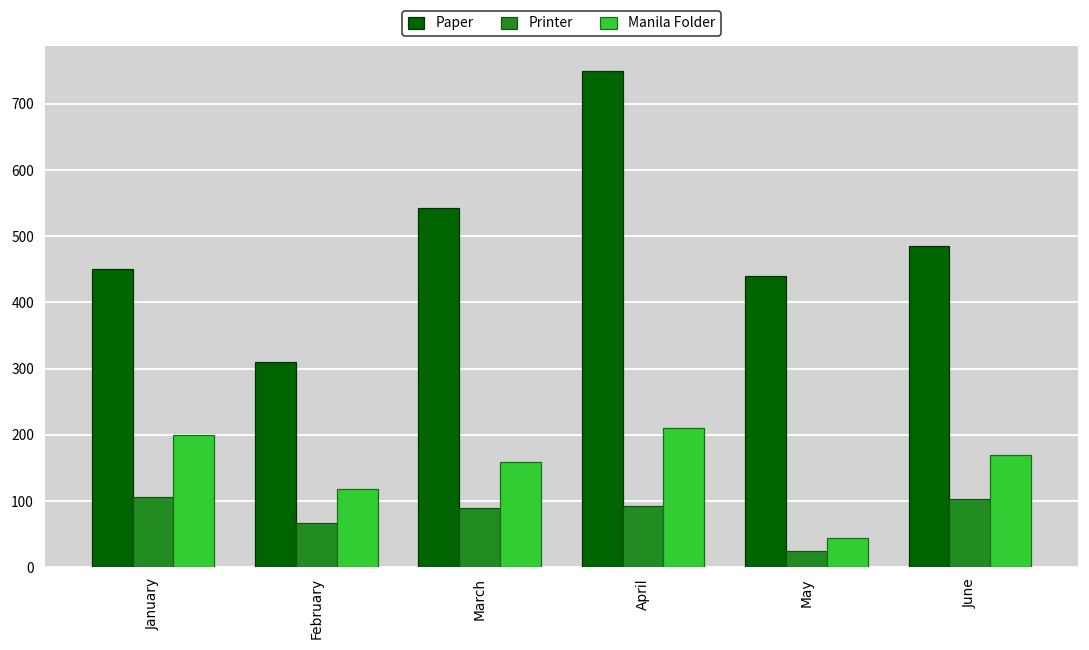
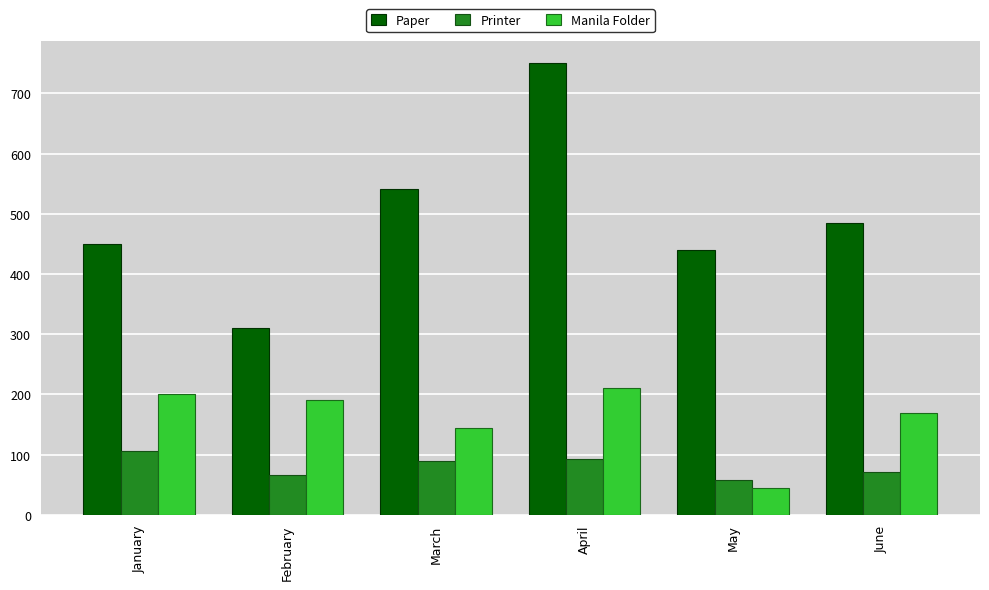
Manila Folder, February: 120 -> 190
Manila Folder, March: 160 -> 150
Printer, May: 20 -> 60
Printer, June: 100 -> 70
